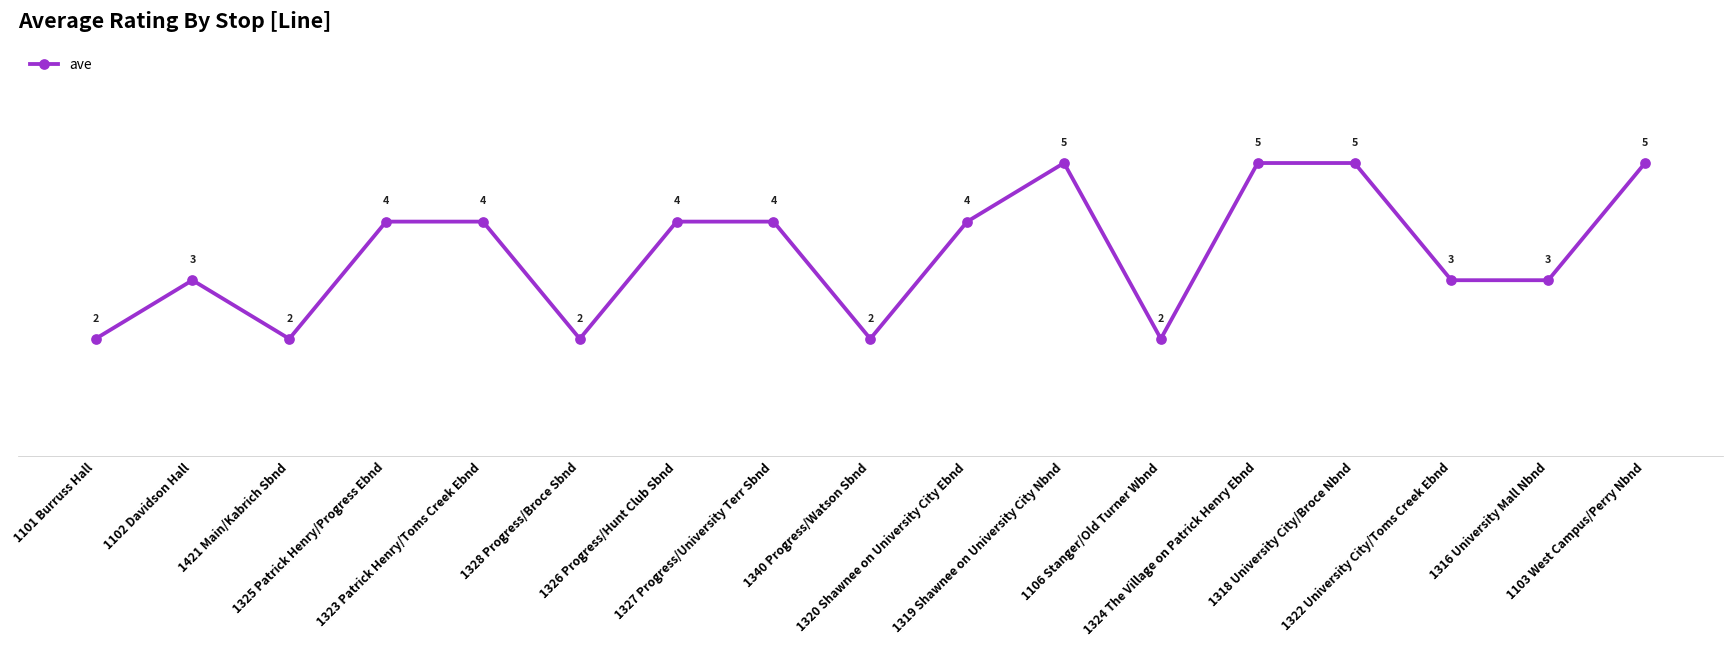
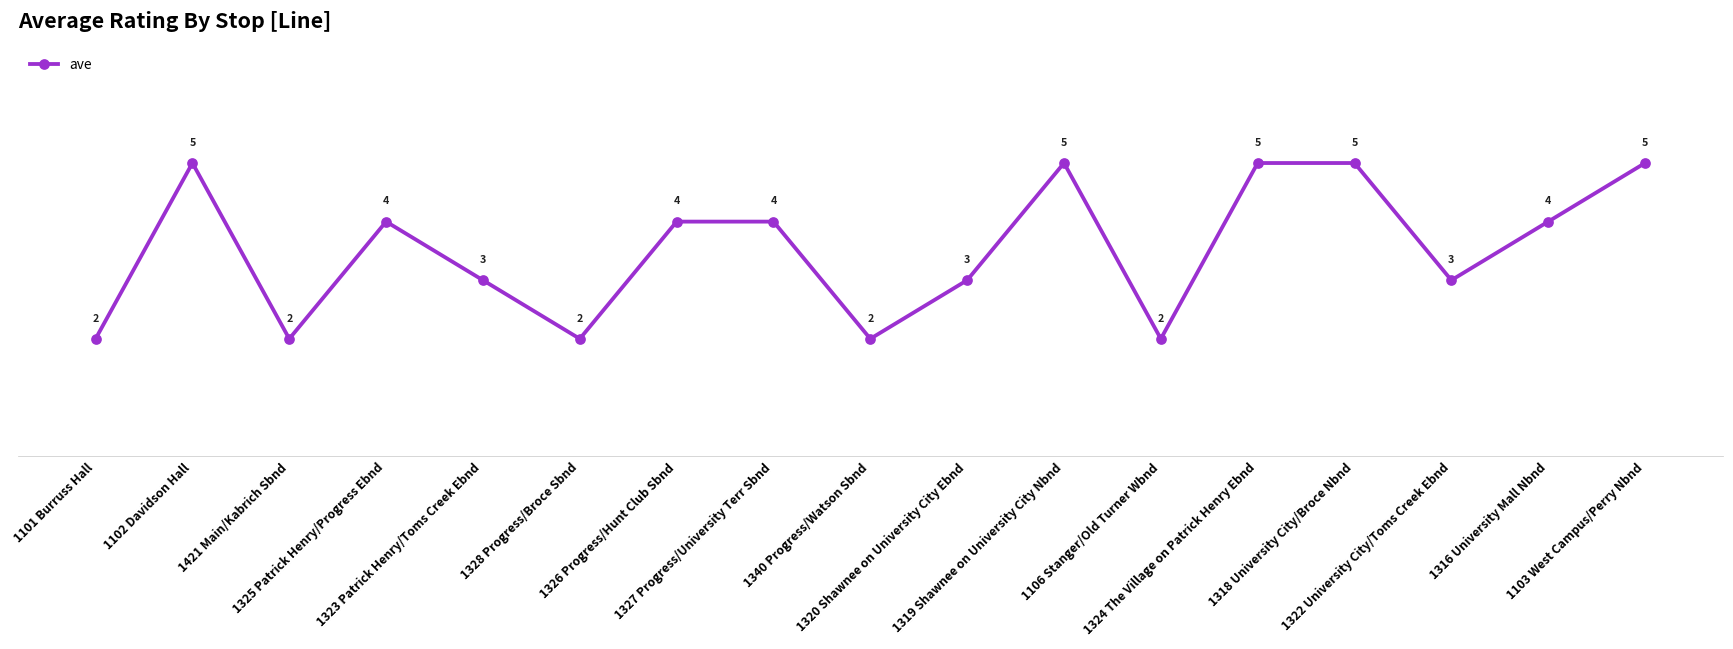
1102 Davidson Hall: 3 -> 5
1323 Patrick Henry/Toms Creek Ebnd: 4 -> 3
1320 Shawnee on University City Ebnd: 4 -> 3
1316 University Mall Nbnd: 3 -> 4
